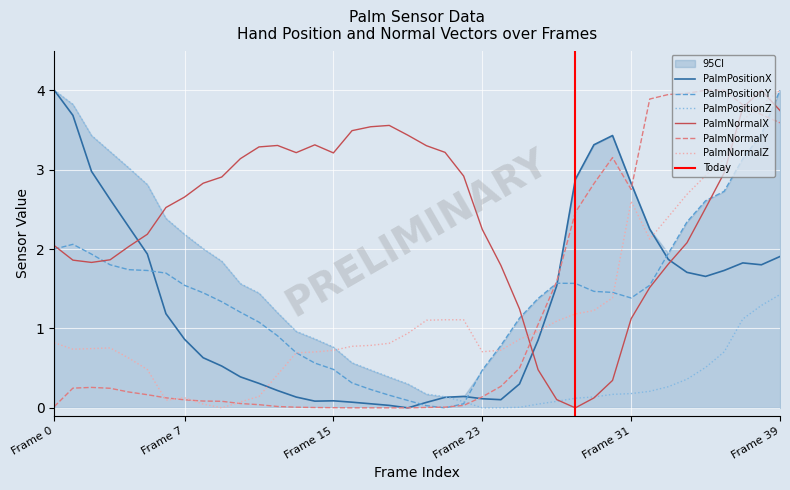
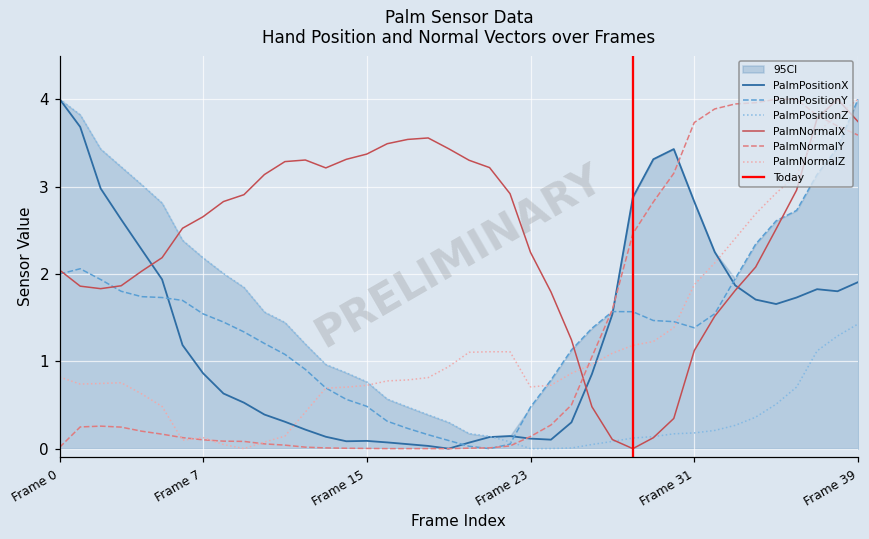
PalmNormalX, Frame 15: 3.2 -> 3.4
PalmNormalY, Frame 31: 2.8 -> 3.7
PalmNormalZ, Frame 31: 2.6 -> 1.9
